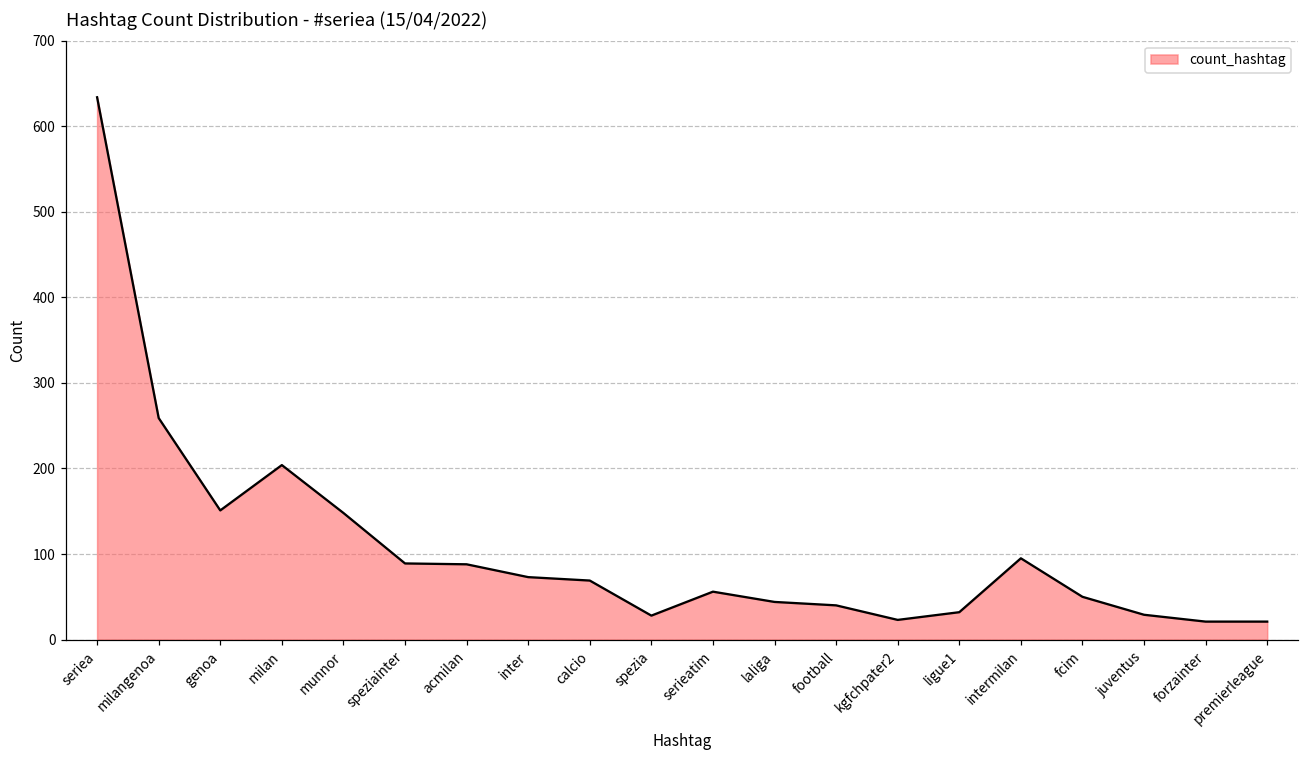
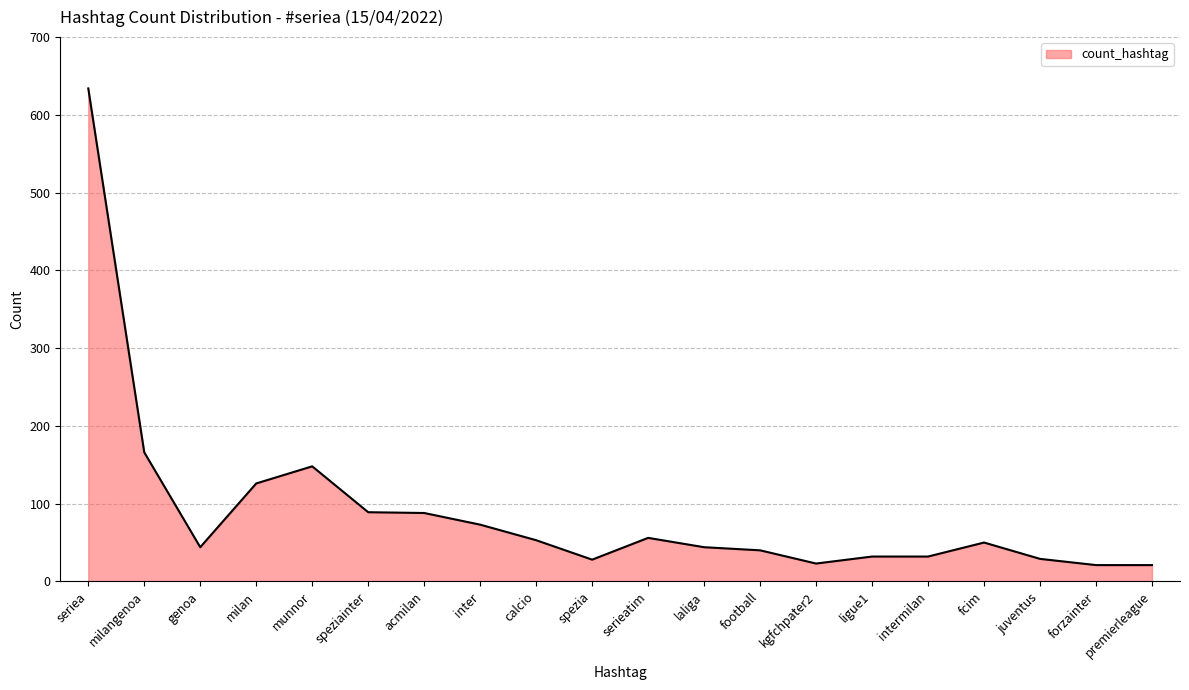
milangenoa: 260 -> 170
genoa: 150 -> 40
milan: 200 -> 130
calcio: 70 -> 50
intermilan: 100 -> 30
